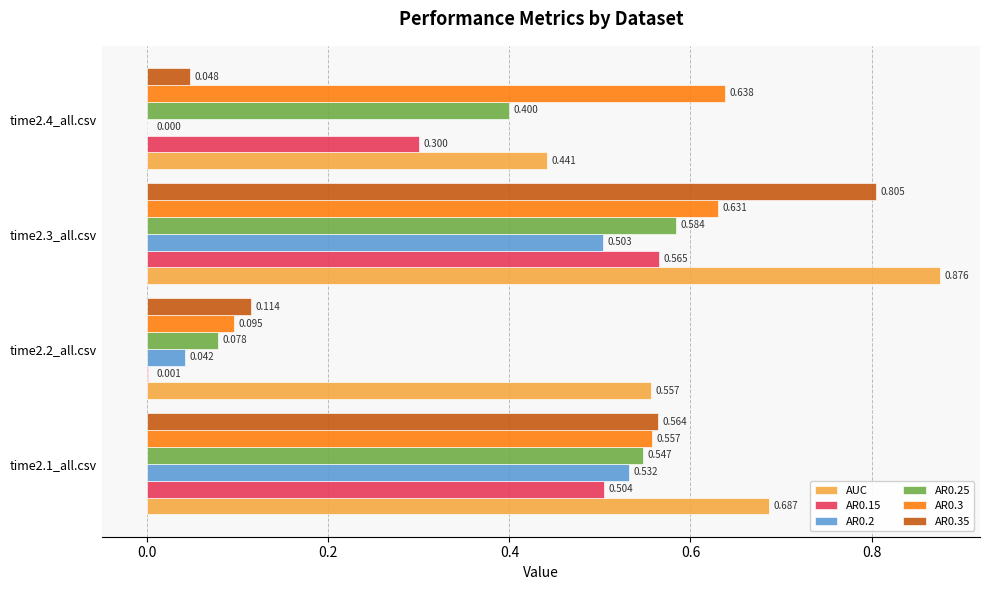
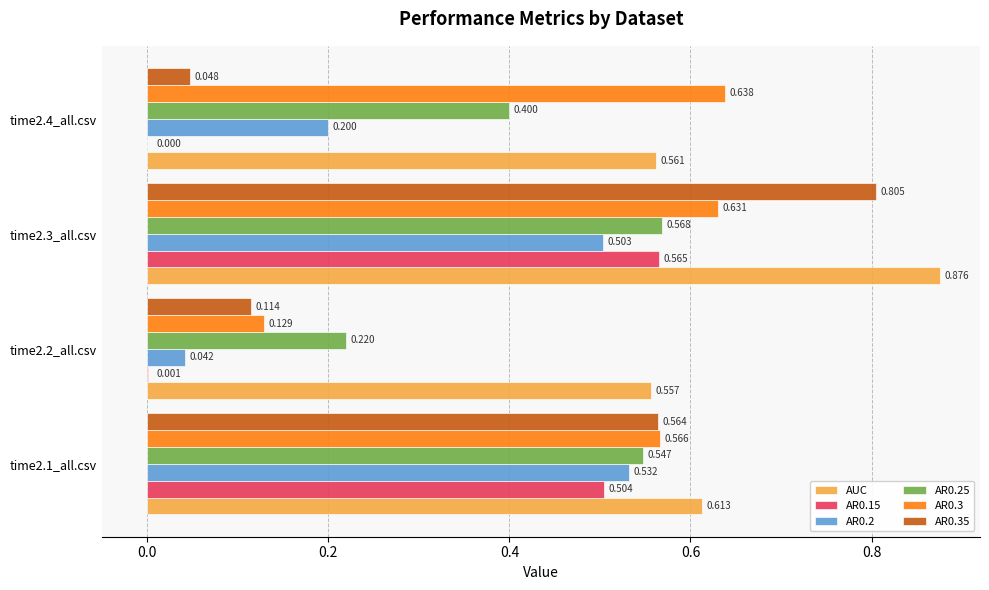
AR0.2, time2.4_all.csv: 0.000 -> 0.200
AR0.15, time2.4_all.csv: 0.300 -> 0.000
AUC, time2.4_all.csv: 0.441 -> 0.561
AR0.25, time2.3_all.csv: 0.584 -> 0.568
AR0.3, time2.2_all.csv: 0.095 -> 0.129
AR0.25, time2.2_all.csv: 0.078 -> 0.220
AR0.3, time2.1_all.csv: 0.557 -> 0.566
AUC, time2.1_all.csv: 0.687 -> 0.613
